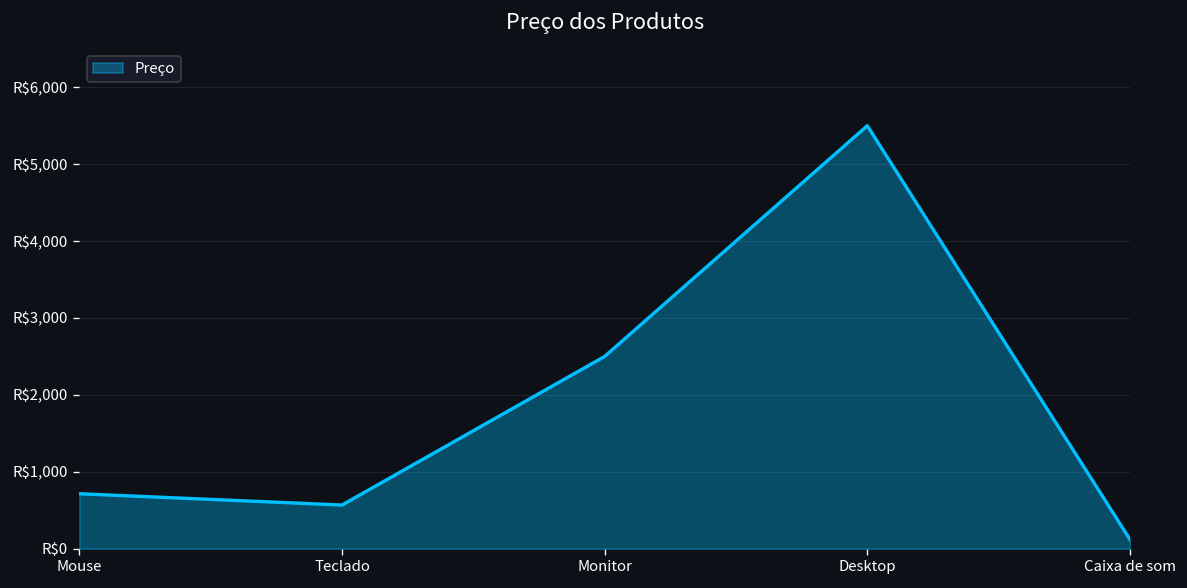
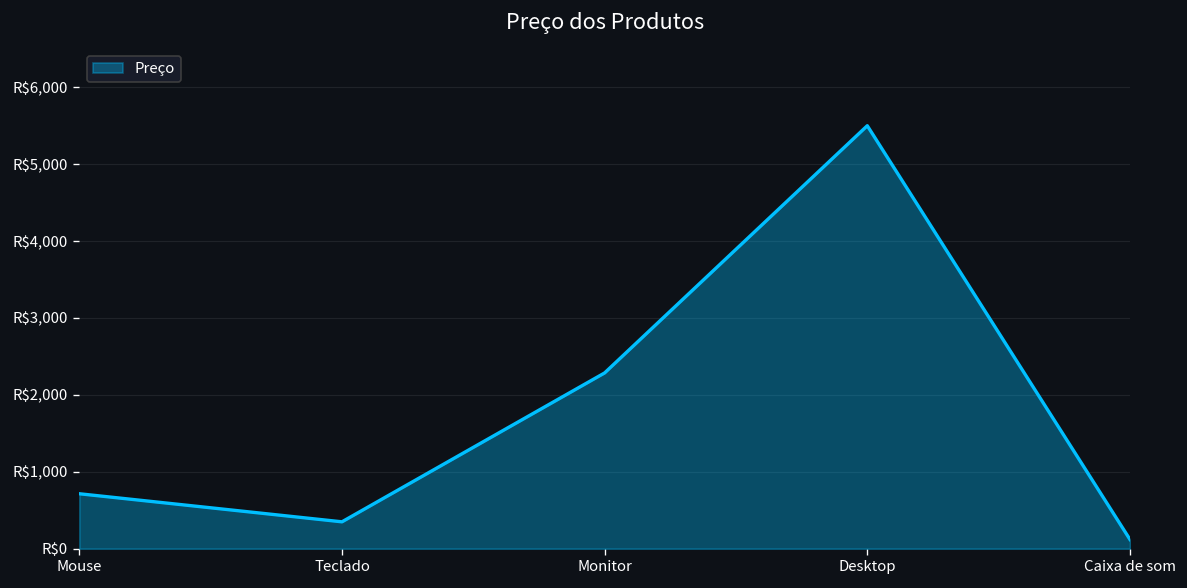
Teclado: R$600 -> R$400
Monitor: R$2,500 -> R$2,300
